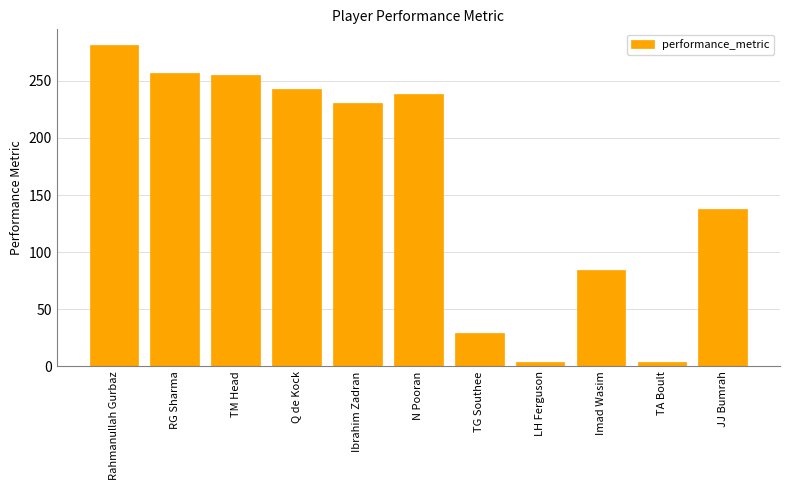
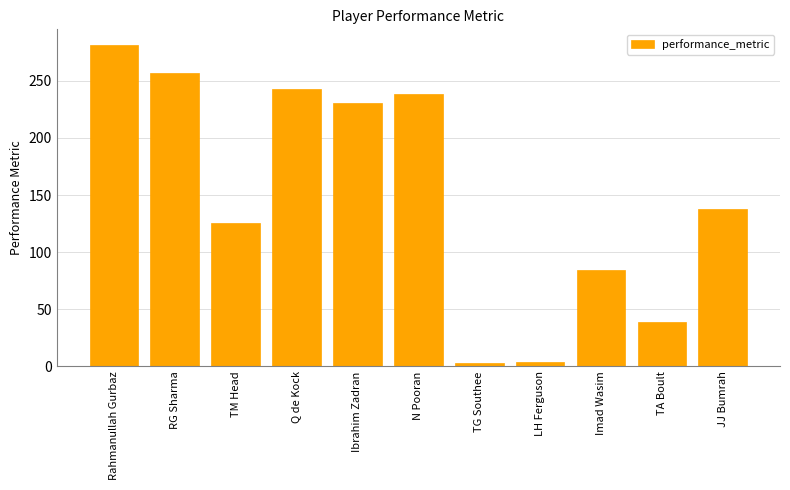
TM Head: 255 -> 126
TG Southee: 29 -> 3
TA Boult: 4 -> 39
